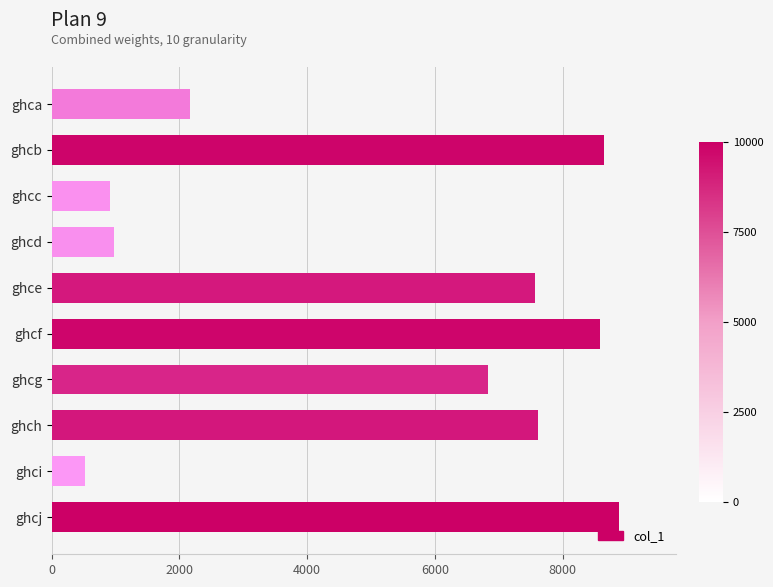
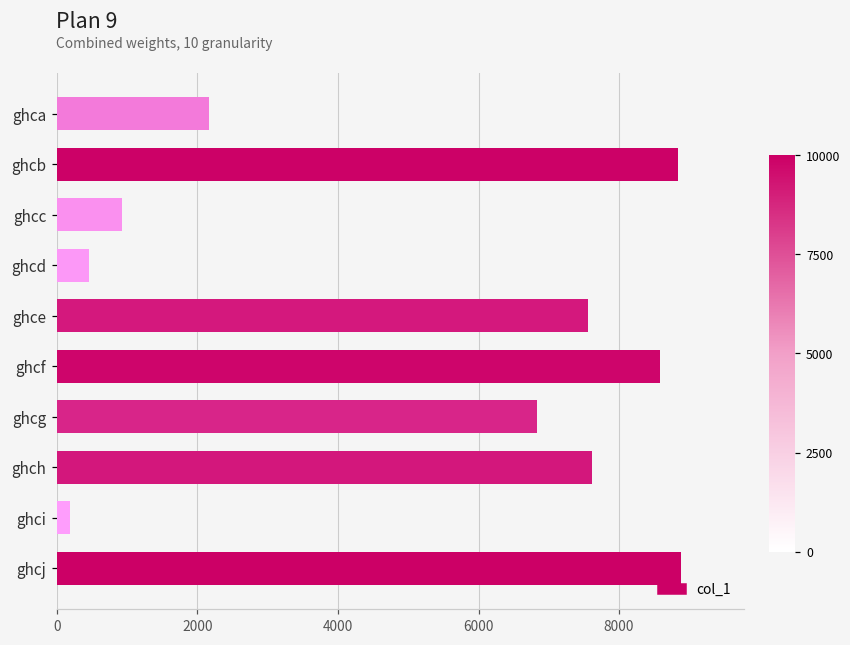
ghcb: 8600 -> 8800
ghcd: 1000 -> 500
ghci: 500 -> 200
